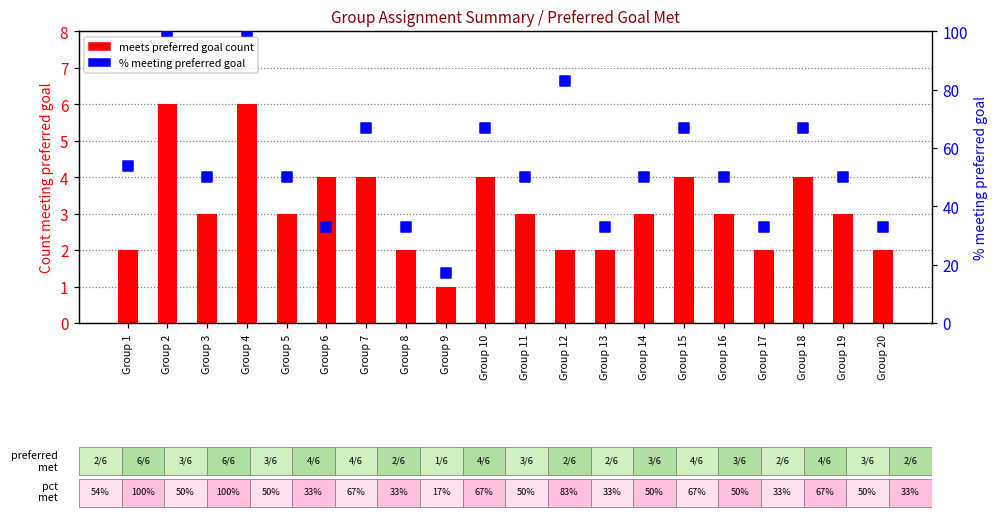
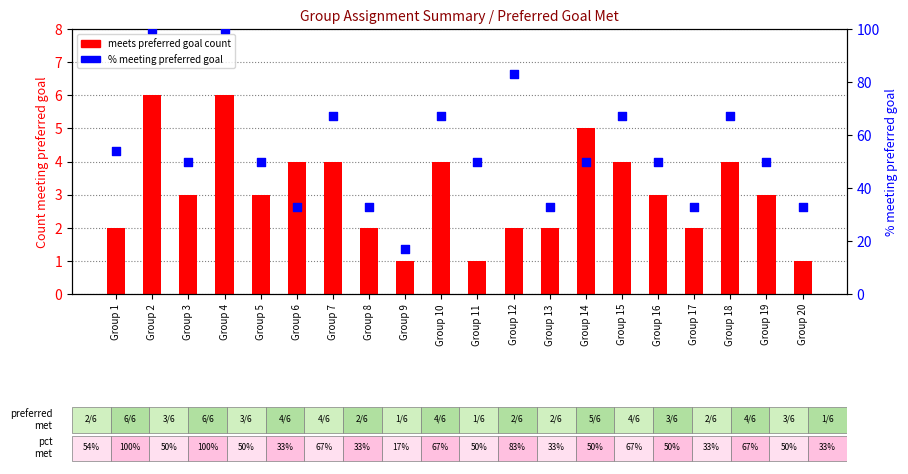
meets preferred goal count, Group 11: 3 -> 1
meets preferred goal count, Group 14: 3 -> 5
meets preferred goal count, Group 20: 2 -> 1
